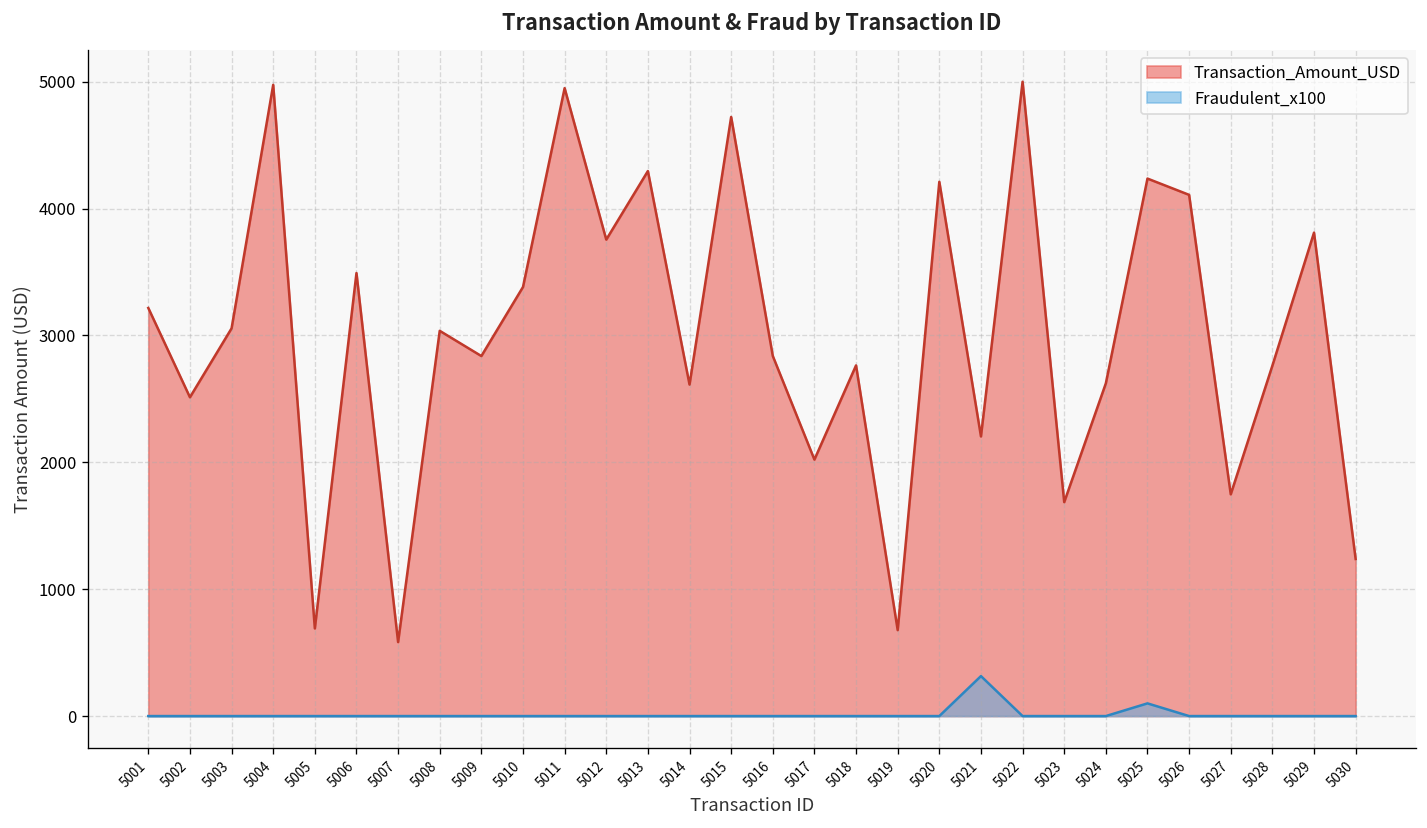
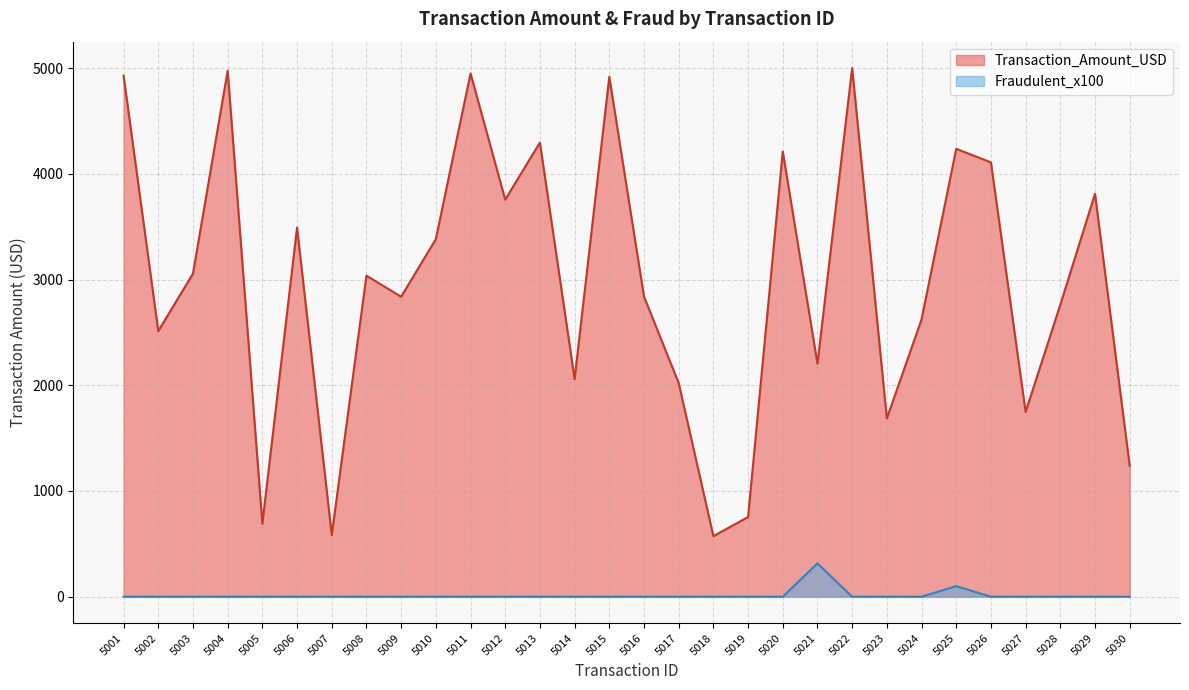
Transaction_Amount_USD, 5001: 3220 -> 4930
Transaction_Amount_USD, 5014: 2610 -> 2060
Transaction_Amount_USD, 5015: 4720 -> 4920
Transaction_Amount_USD, 5018: 2760 -> 570
Transaction_Amount_USD, 5019: 680 -> 750
